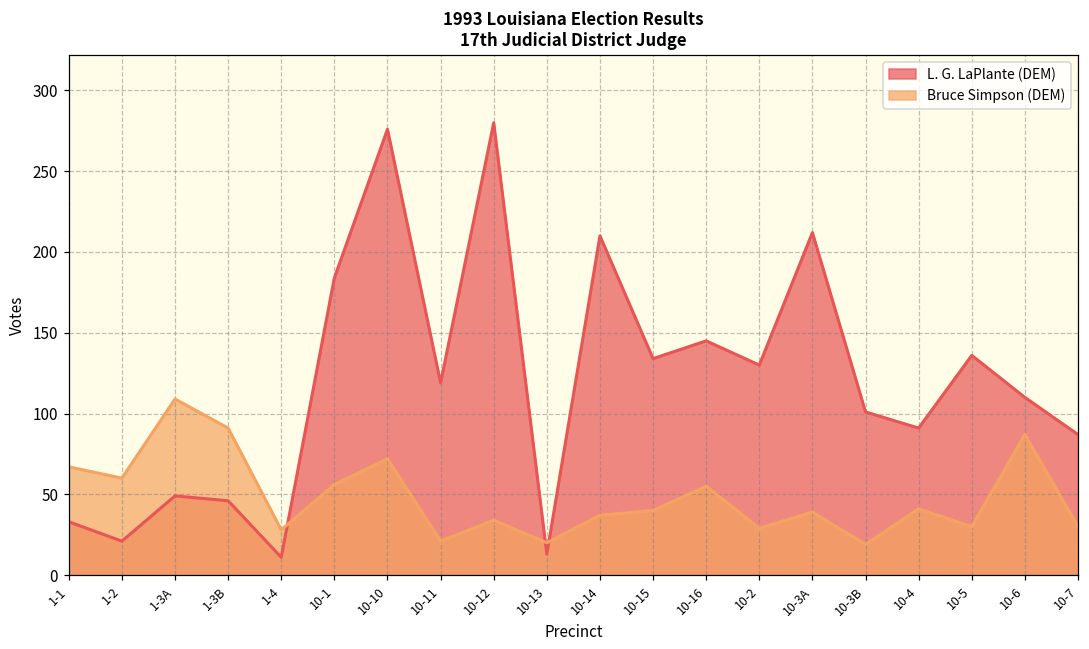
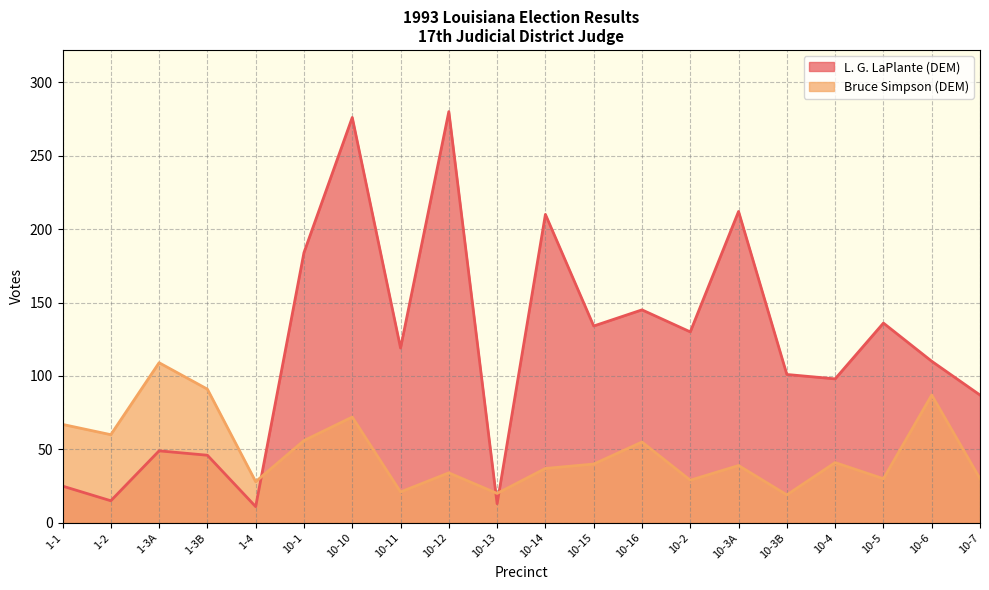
L. G. LaPlante (DEM), 1-1: 33 -> 25
L. G. LaPlante (DEM), 1-2: 21 -> 15
L. G. LaPlante (DEM), 10-4: 91 -> 98
